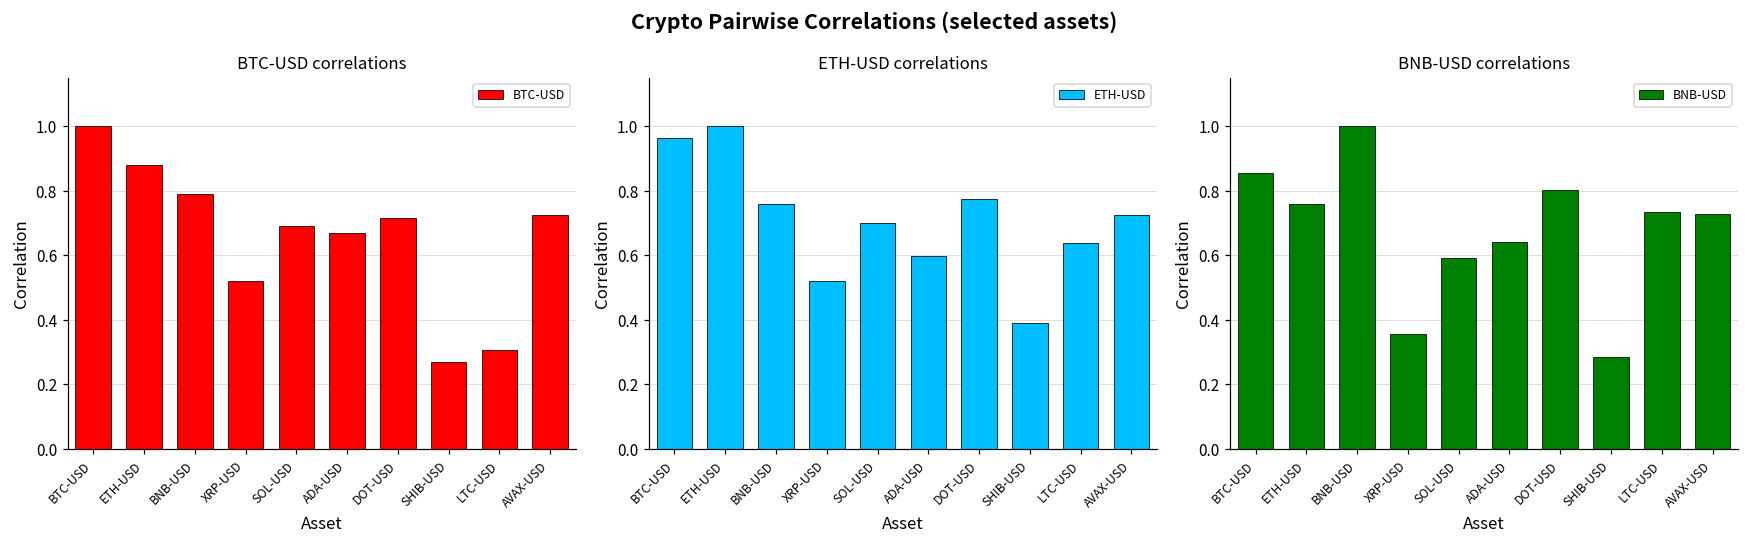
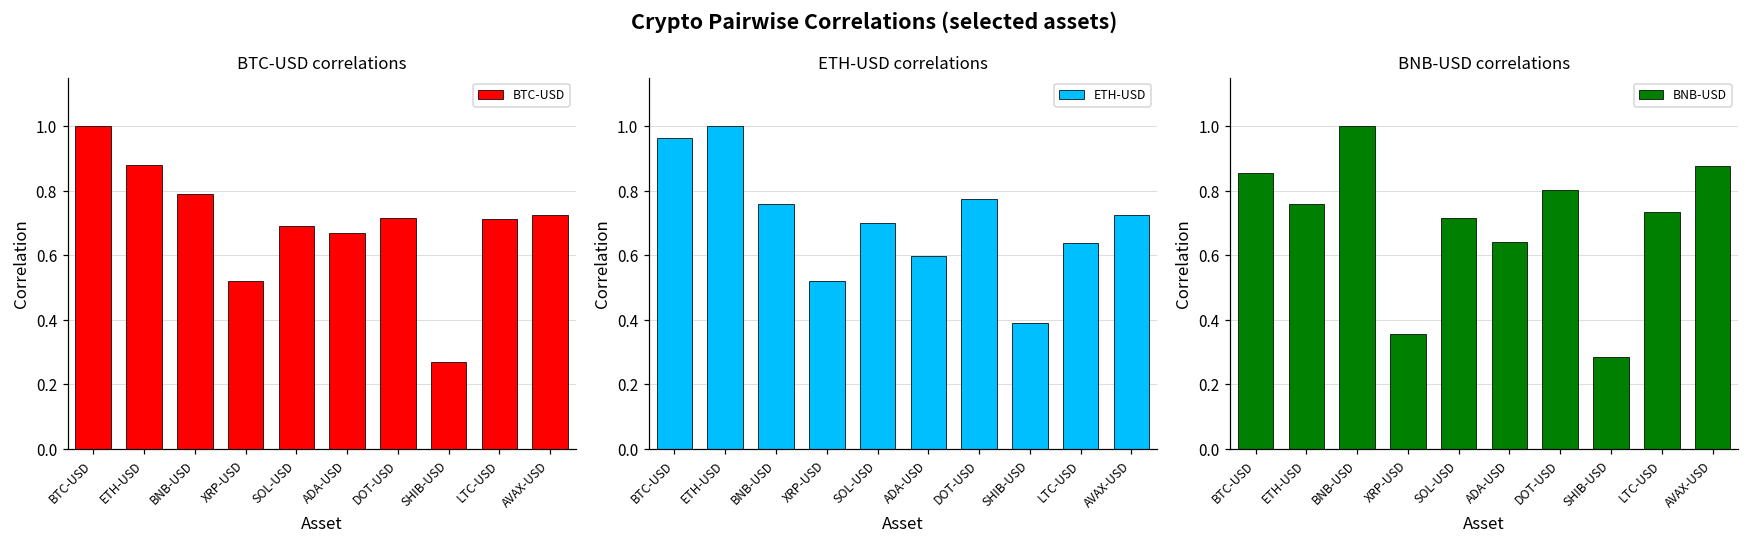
BTC-USD correlations, LTC-USD: 0.31 -> 0.71
BNB-USD correlations, SOL-USD: 0.59 -> 0.72
BNB-USD correlations, AVAX-USD: 0.73 -> 0.88
